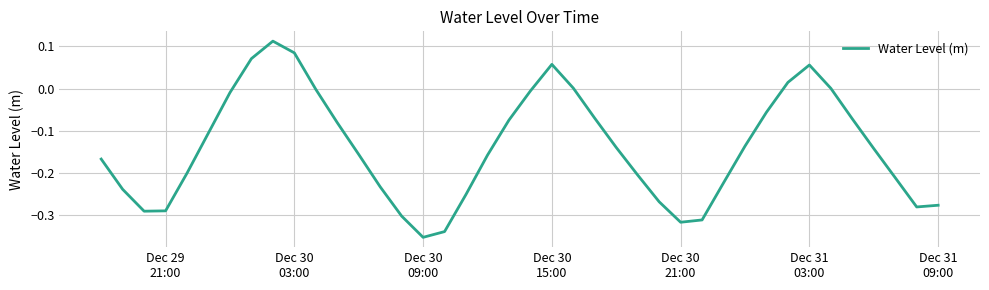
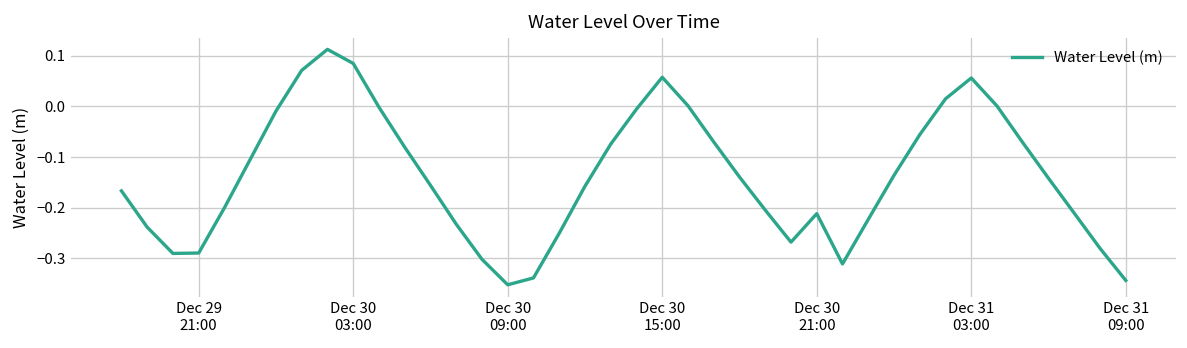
Dec 30 21:00: -0.32 -> -0.21
Dec 31 09:00: -0.28 -> -0.34
